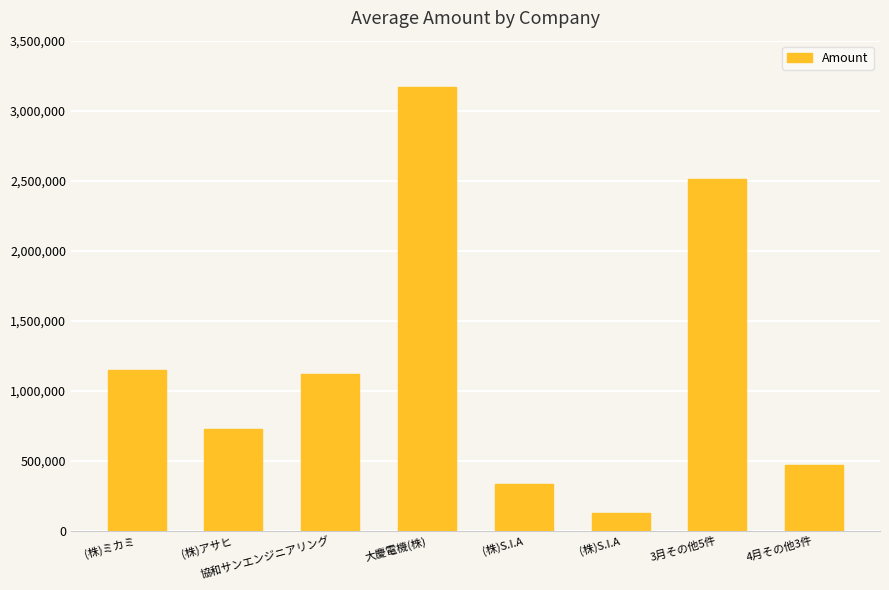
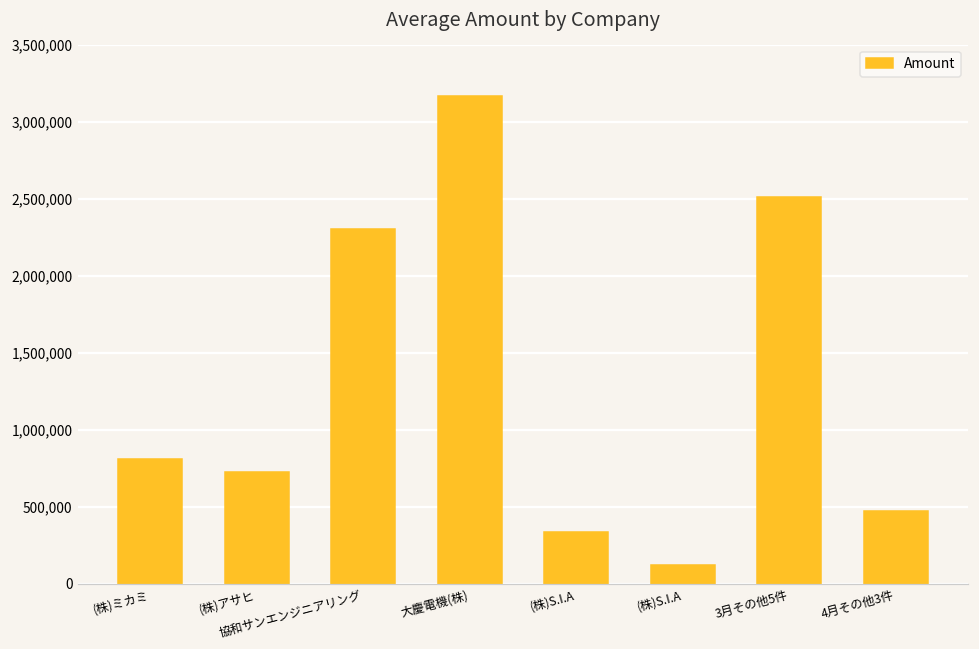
(株)ミカミ: 1,150,000 -> 810,000
協和サンエンジニアリング: 1,120,000 -> 2,300,000
